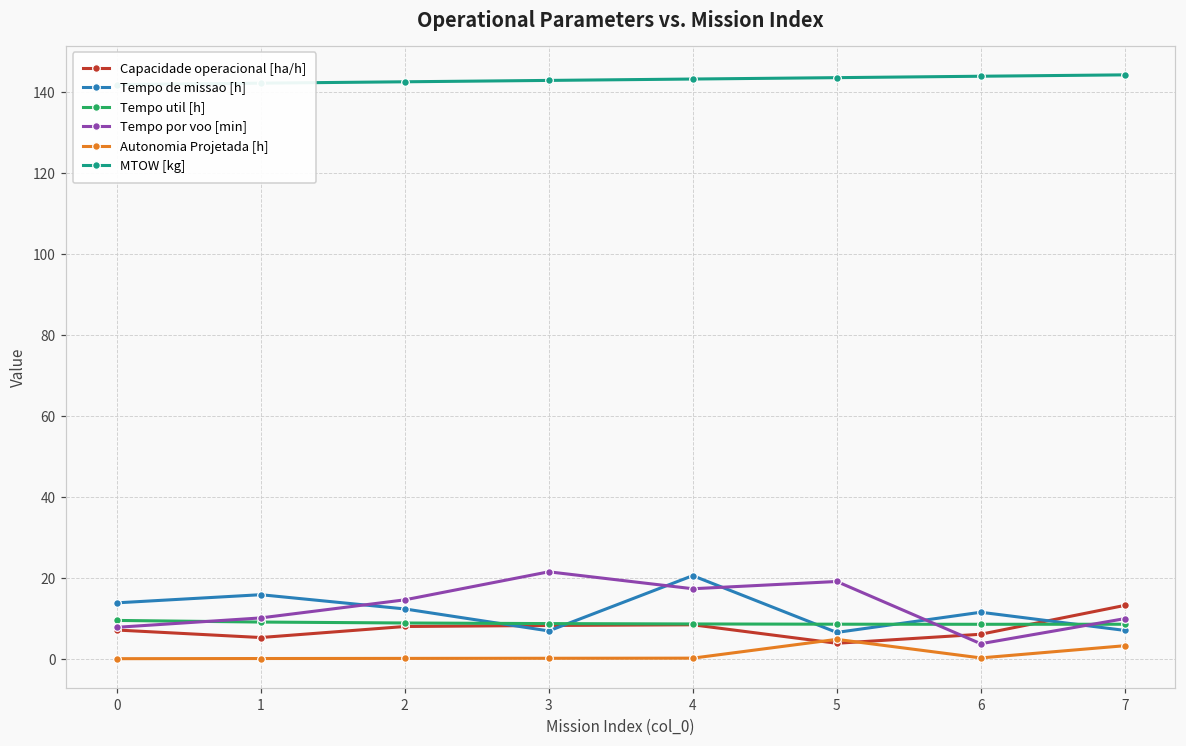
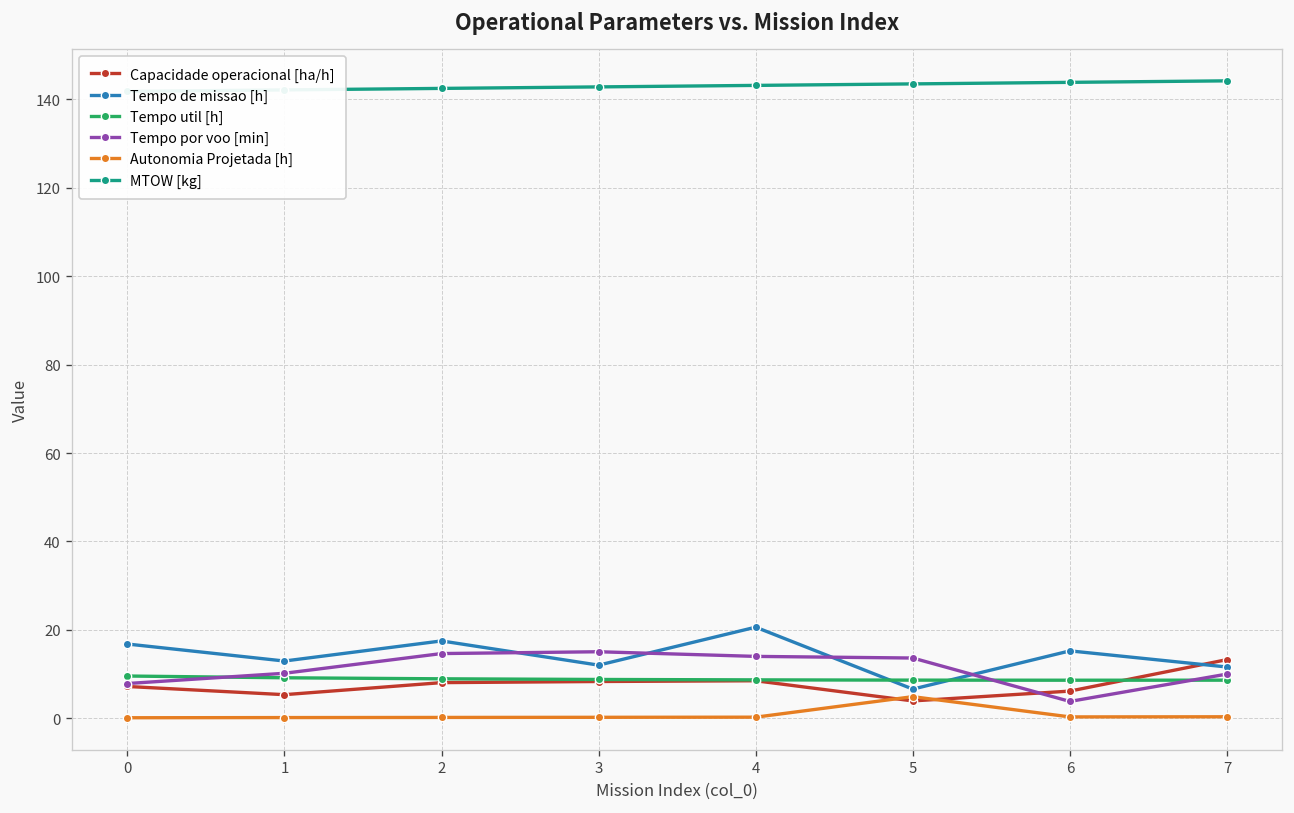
Tempo de missao [h], 0: 14 -> 17
Tempo de missao [h], 1: 16 -> 13
Tempo de missao [h], 2: 12 -> 18
Tempo de missao [h], 3: 7 -> 12
Tempo por voo [min], 3: 22 -> 15
Tempo por voo [min], 4: 17 -> 14
Tempo por voo [min], 5: 19 -> 14
Tempo de missao [h], 6: 12 -> 15
Tempo de missao [h], 7: 7 -> 12
Autonomia Projetada [h], 7: 3 -> 0
